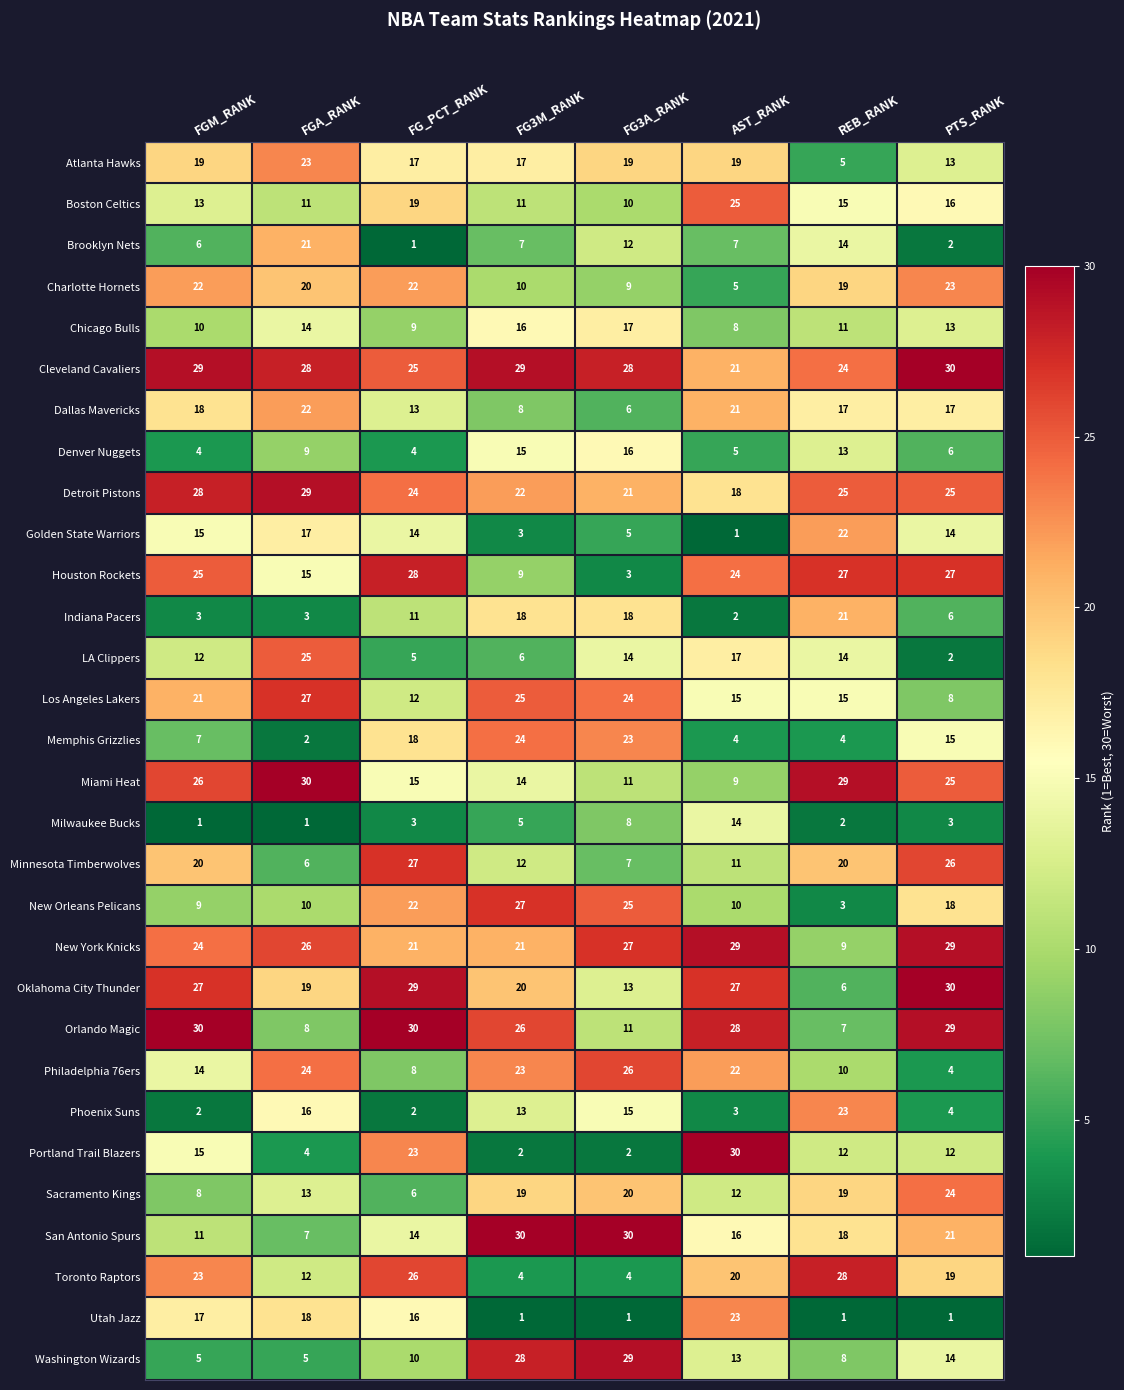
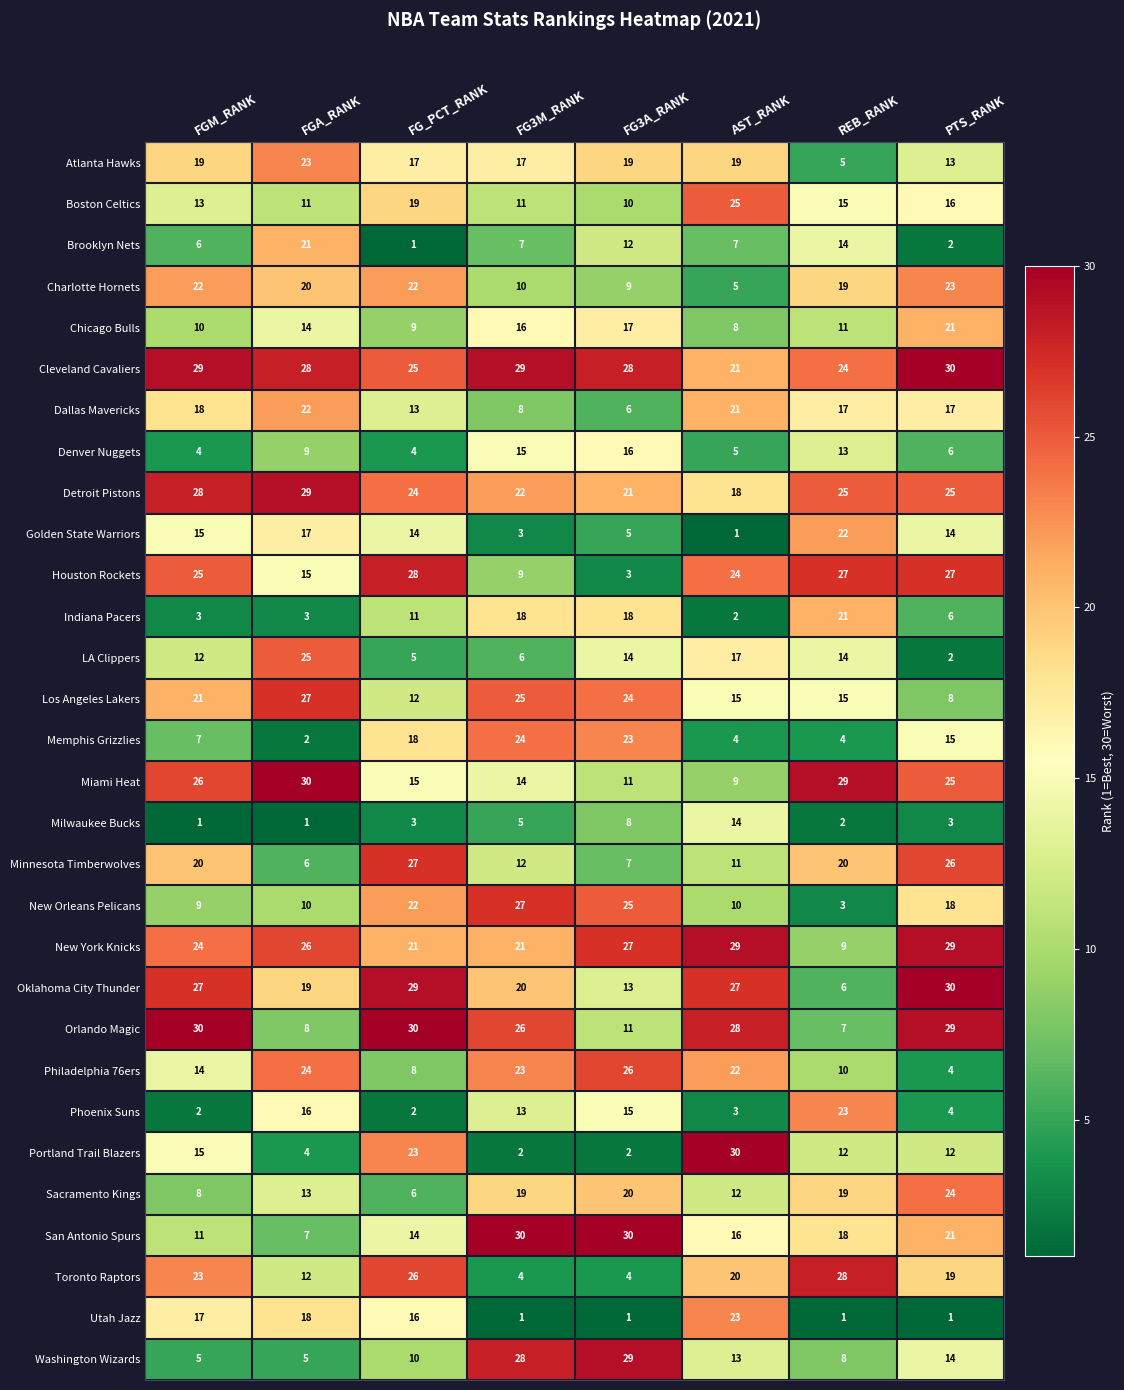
Chicago Bulls, PTS_RANK: 13 -> 21
